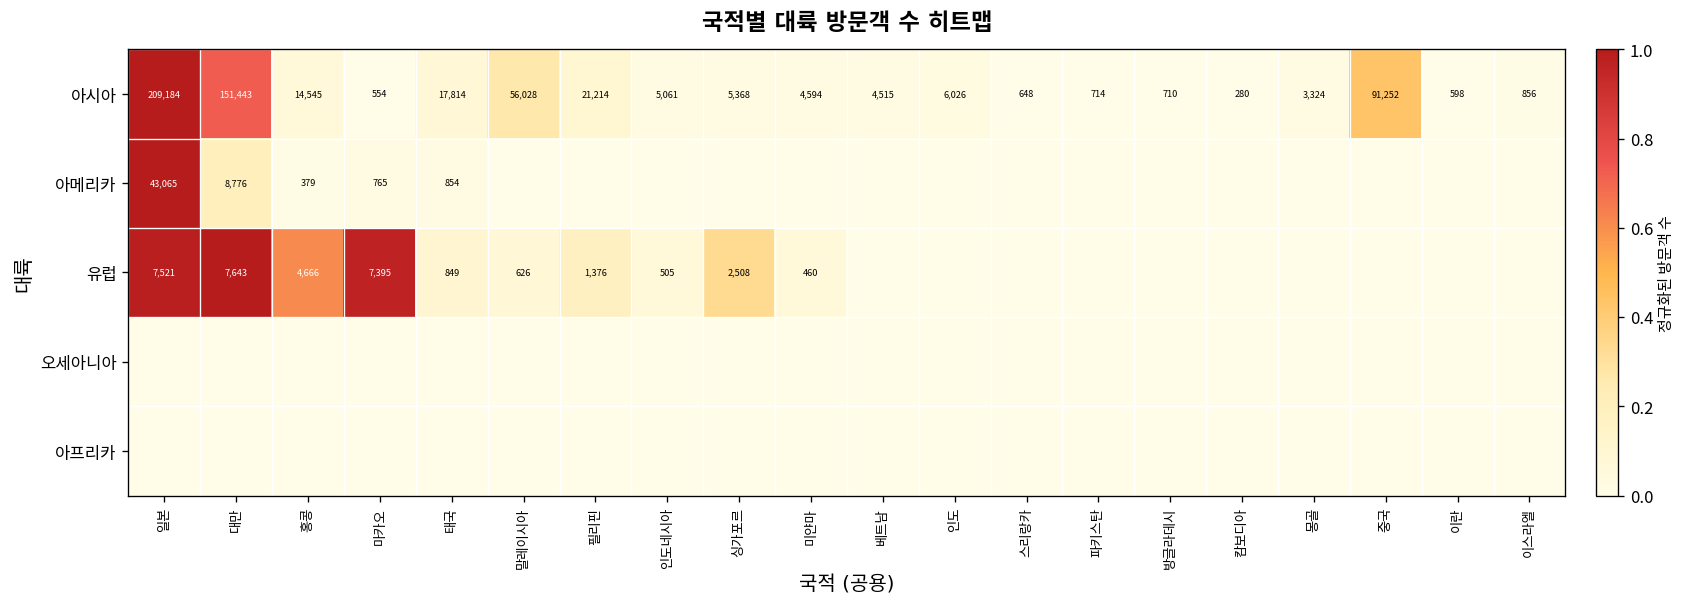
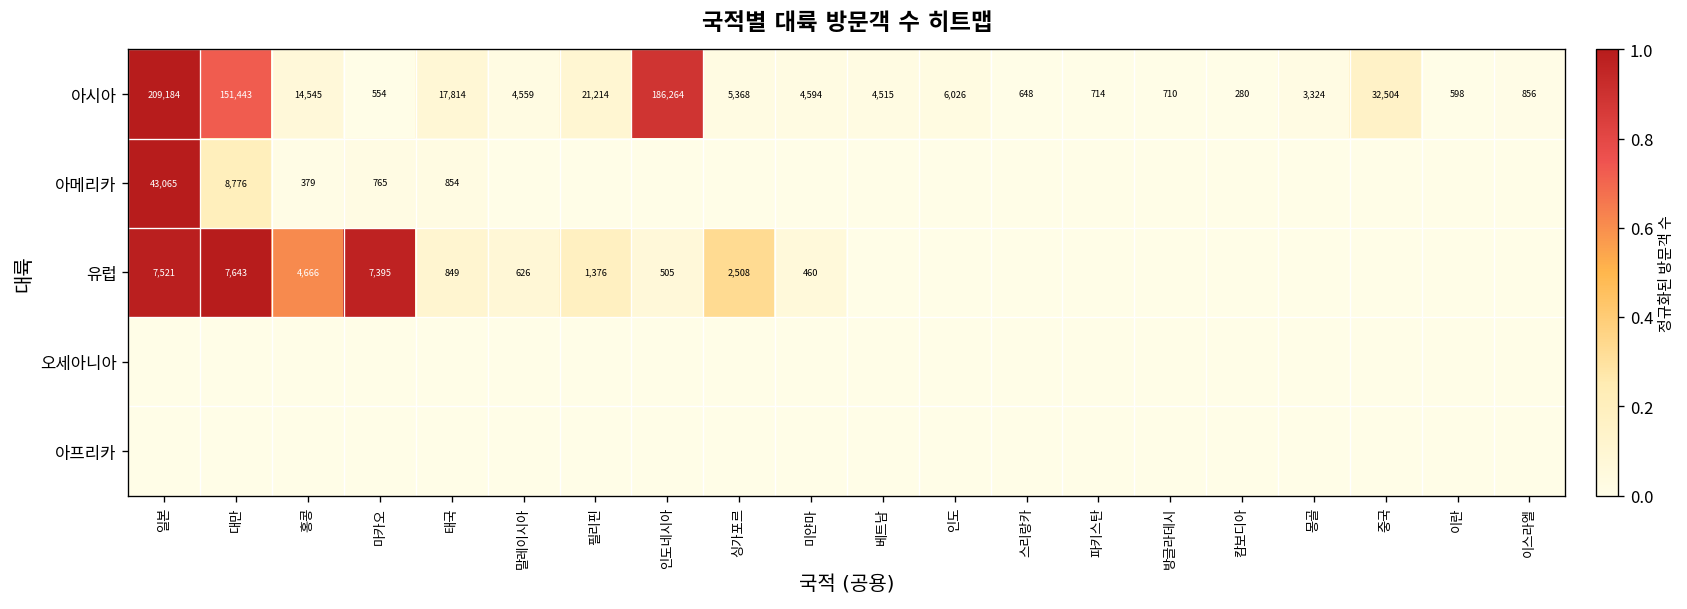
아시아, 말레이시아: 56,028 -> 4,559
아시아, 인도네시아: 5,061 -> 186,264
아시아, 중국: 91,252 -> 32,504
